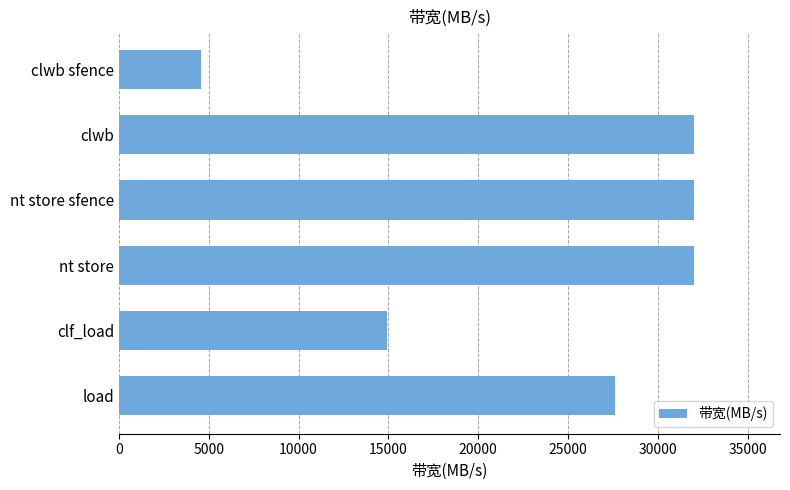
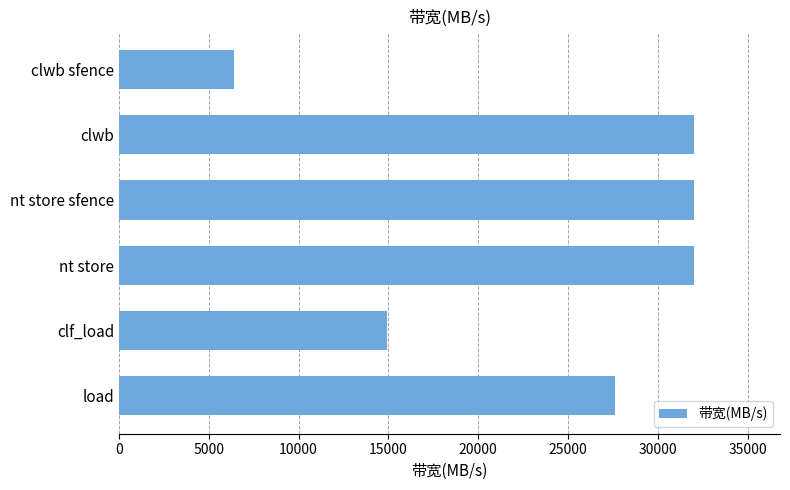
clwb sfence: 4600 -> 6400
